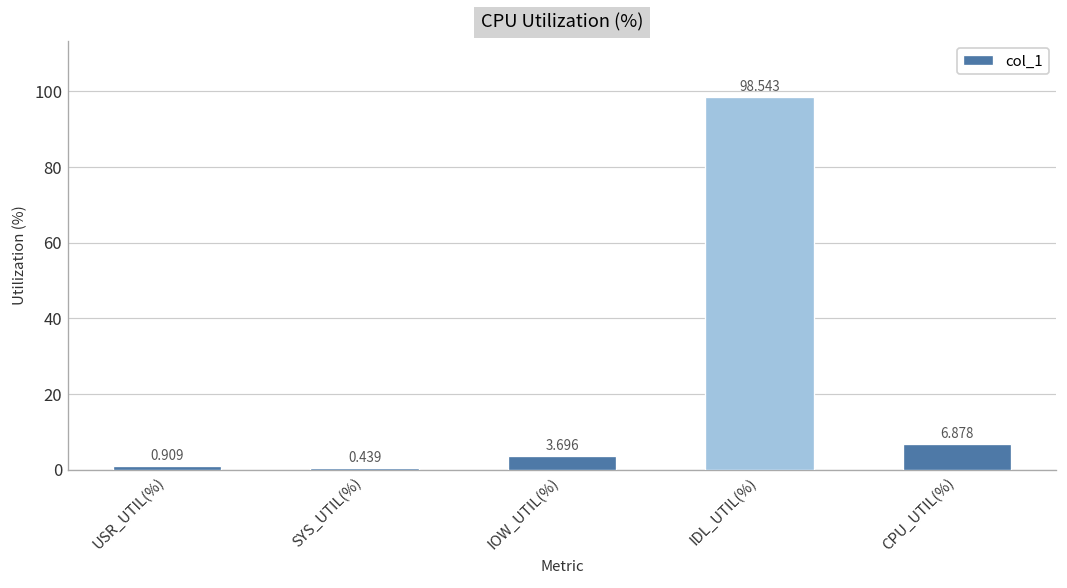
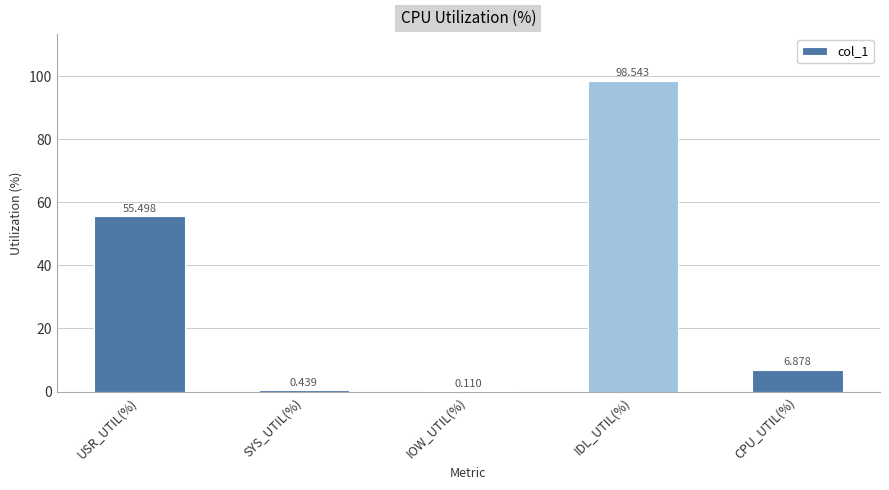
USR_UTIL(%): 0.909 -> 55.498
IOW_UTIL(%): 3.696 -> 0.110
